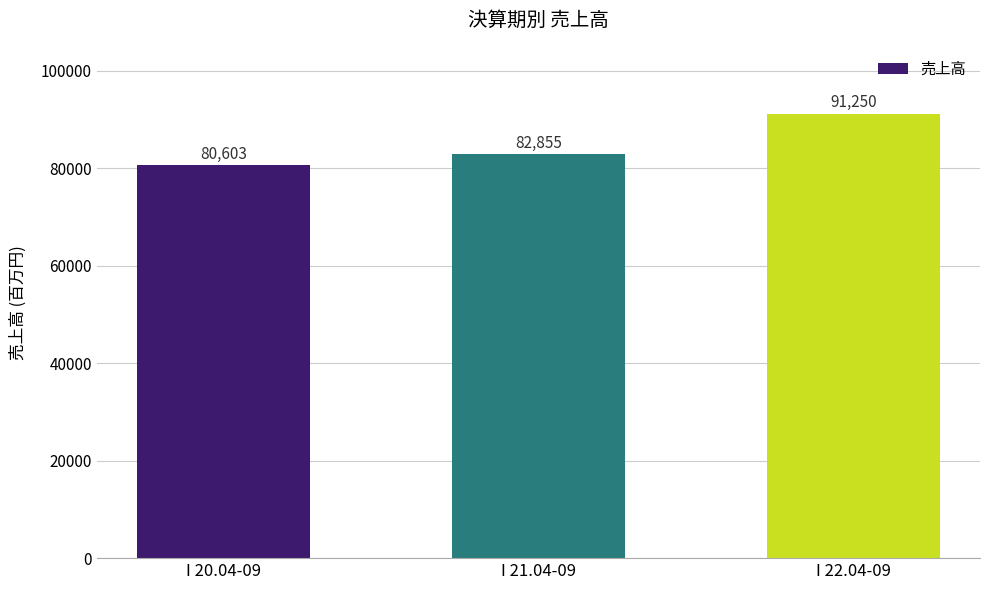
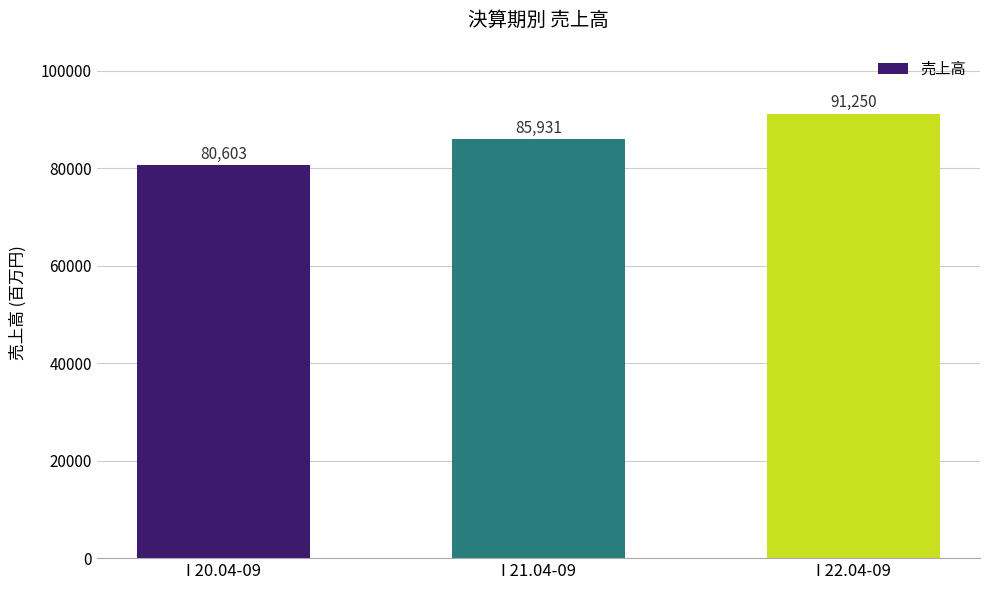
I 21.04-09: 82,855 -> 85,931
